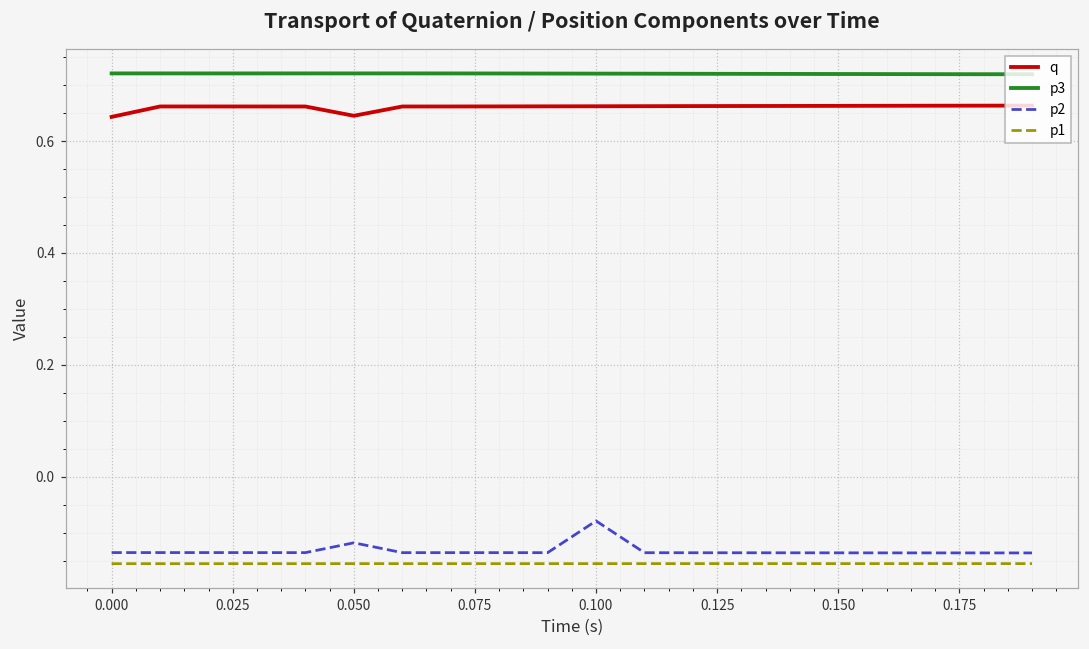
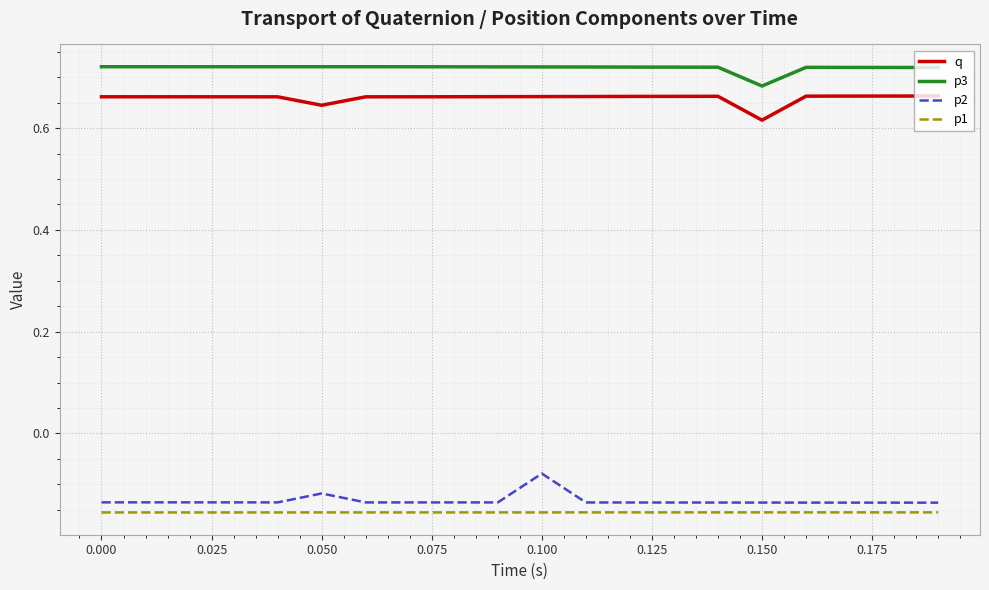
q, 0.000: 0.64 -> 0.66
q, 0.150: 0.66 -> 0.62
p3, 0.150: 0.72 -> 0.68
